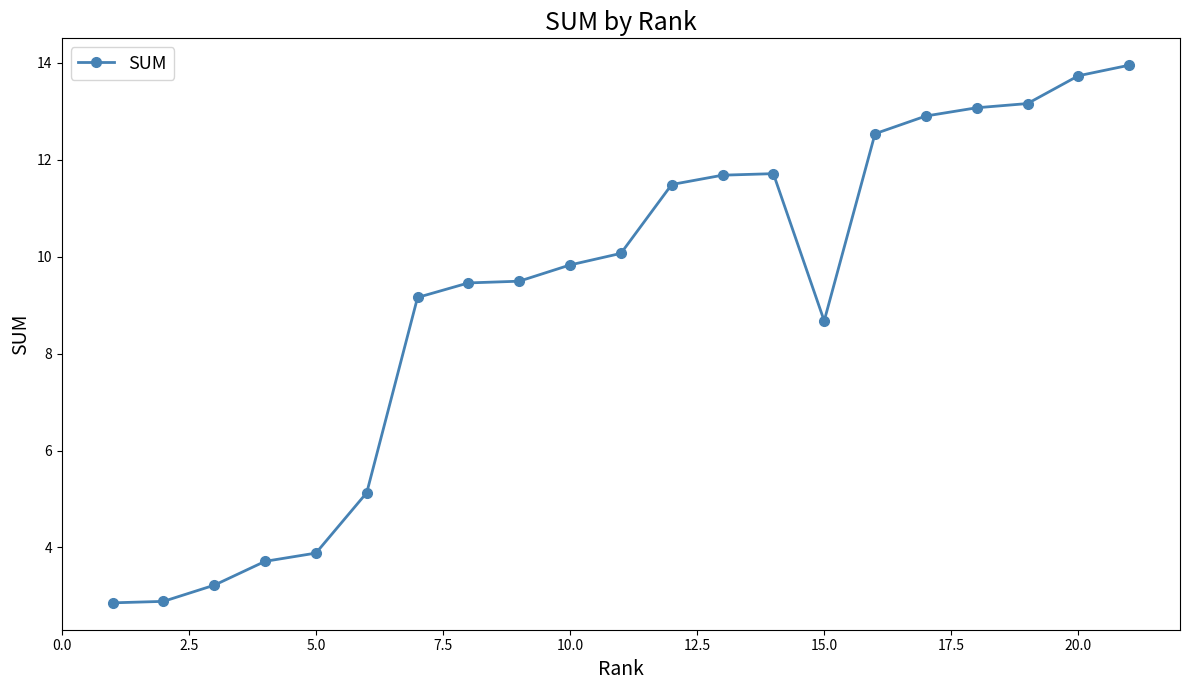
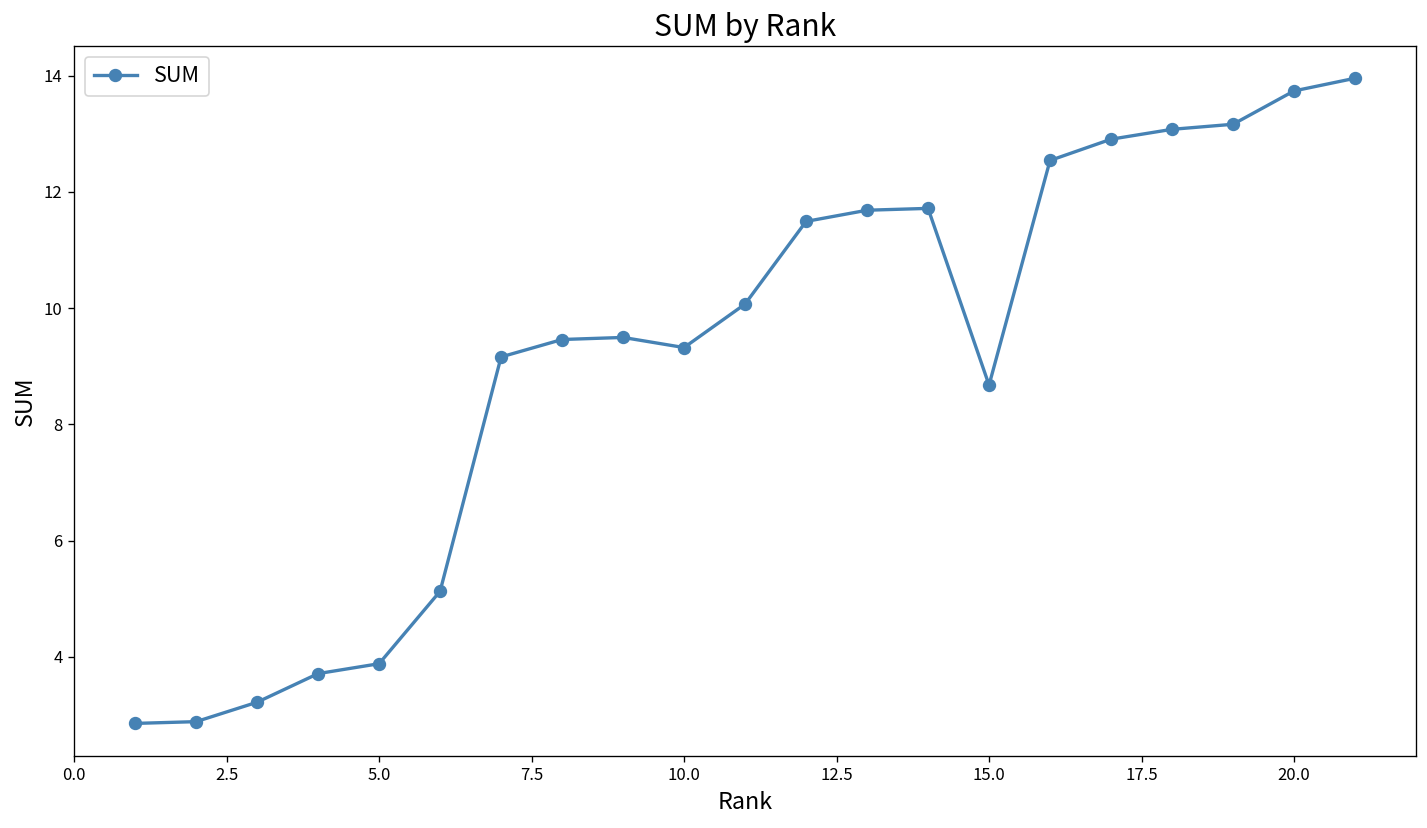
10.0: 9.8 -> 9.3
